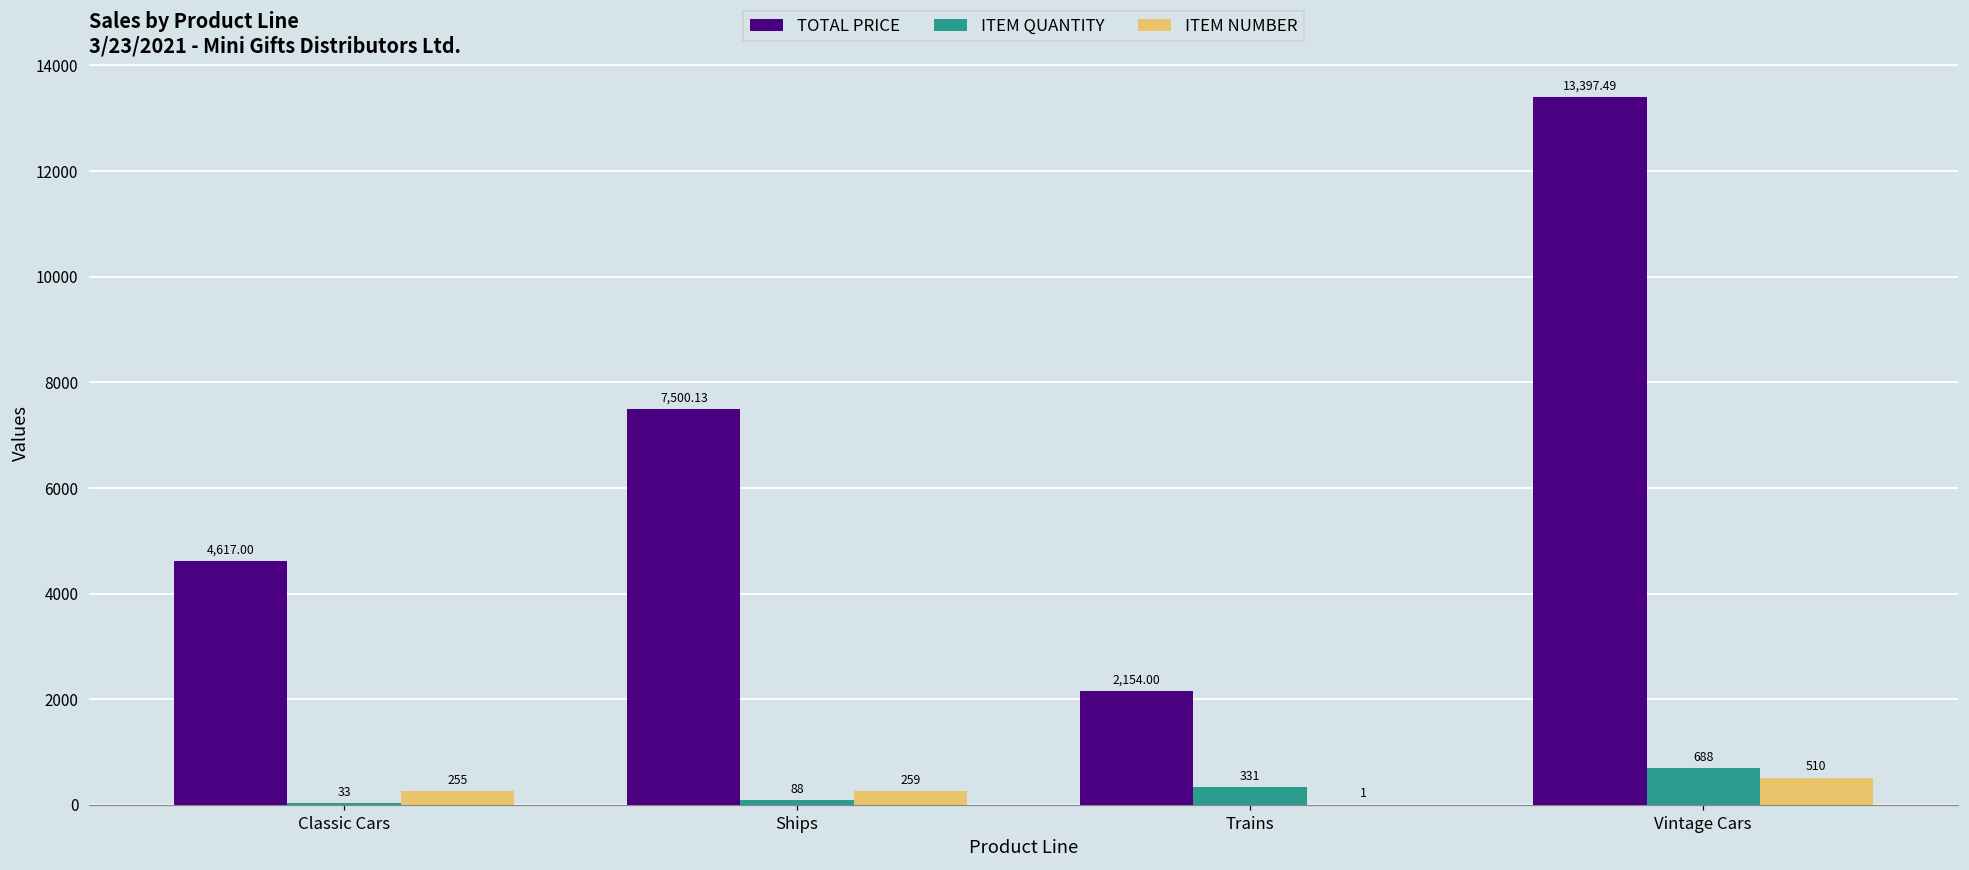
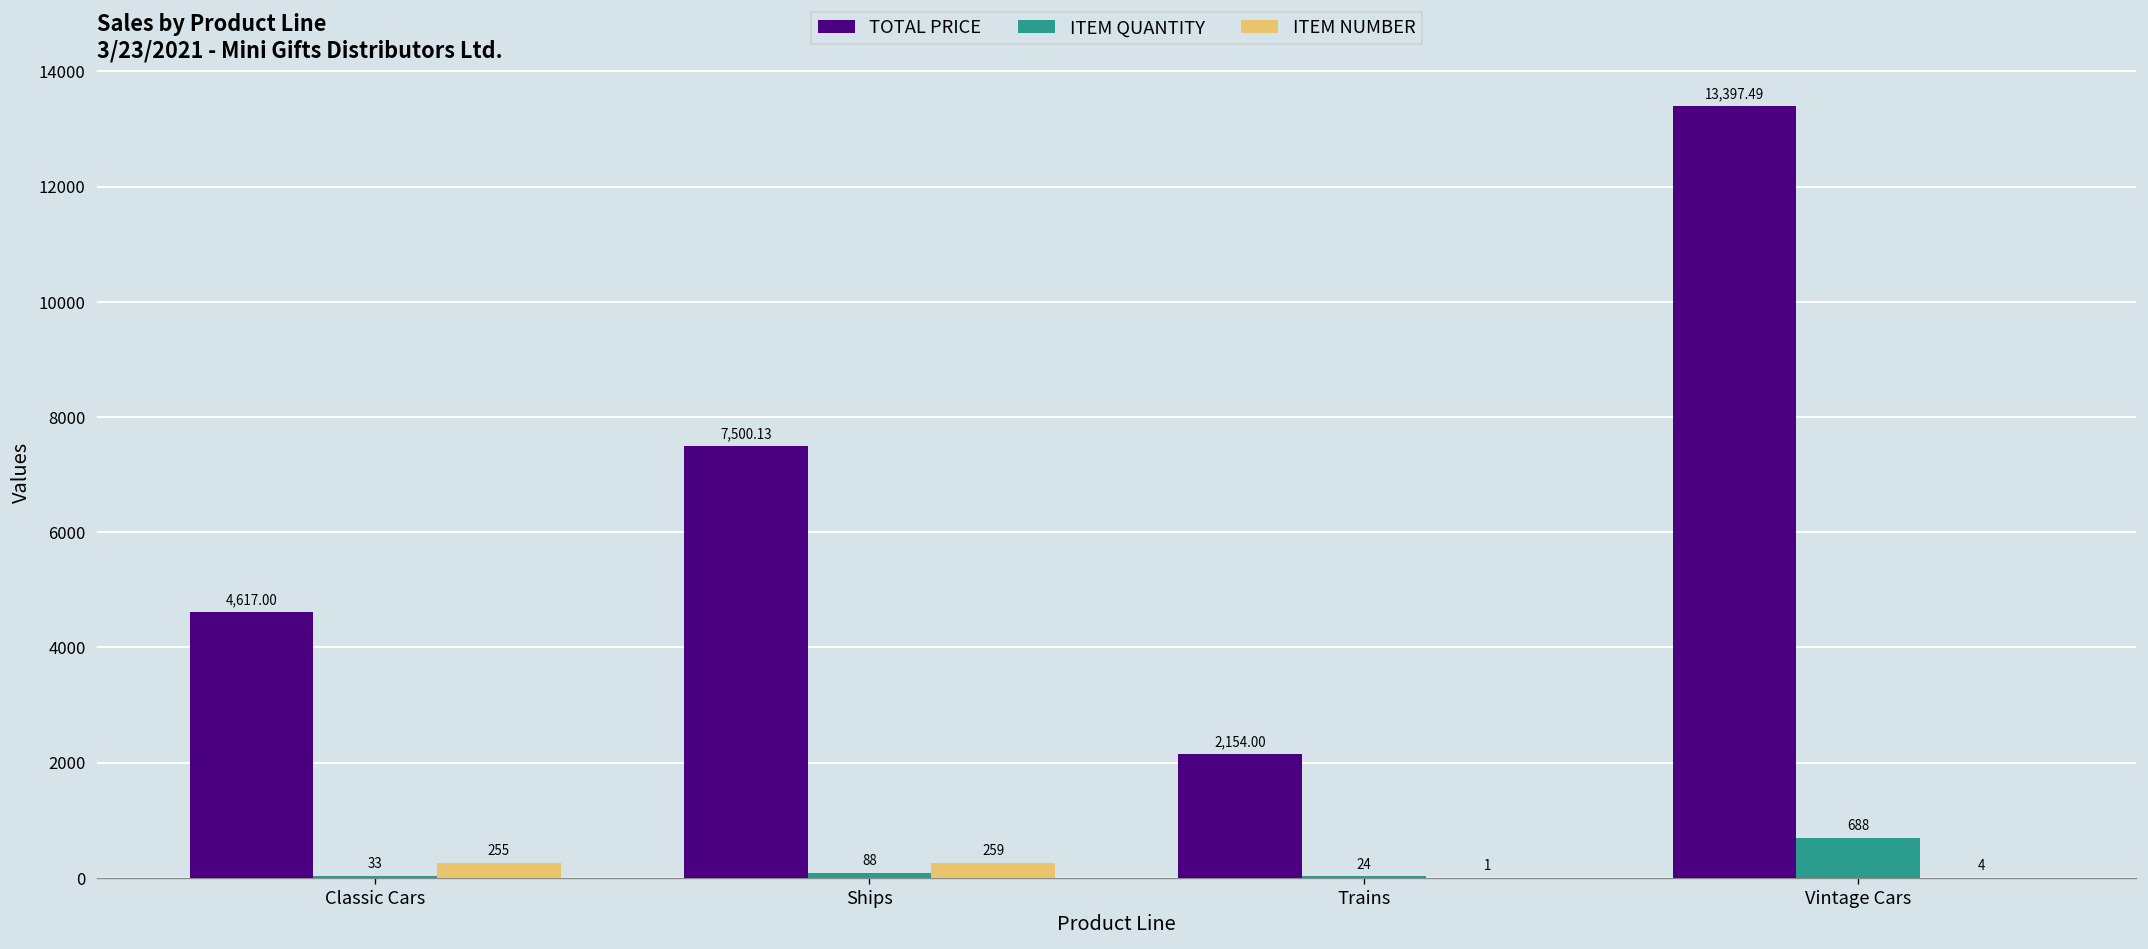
ITEM QUANTITY, Trains: 331 -> 24
ITEM NUMBER, Vintage Cars: 510 -> 4
